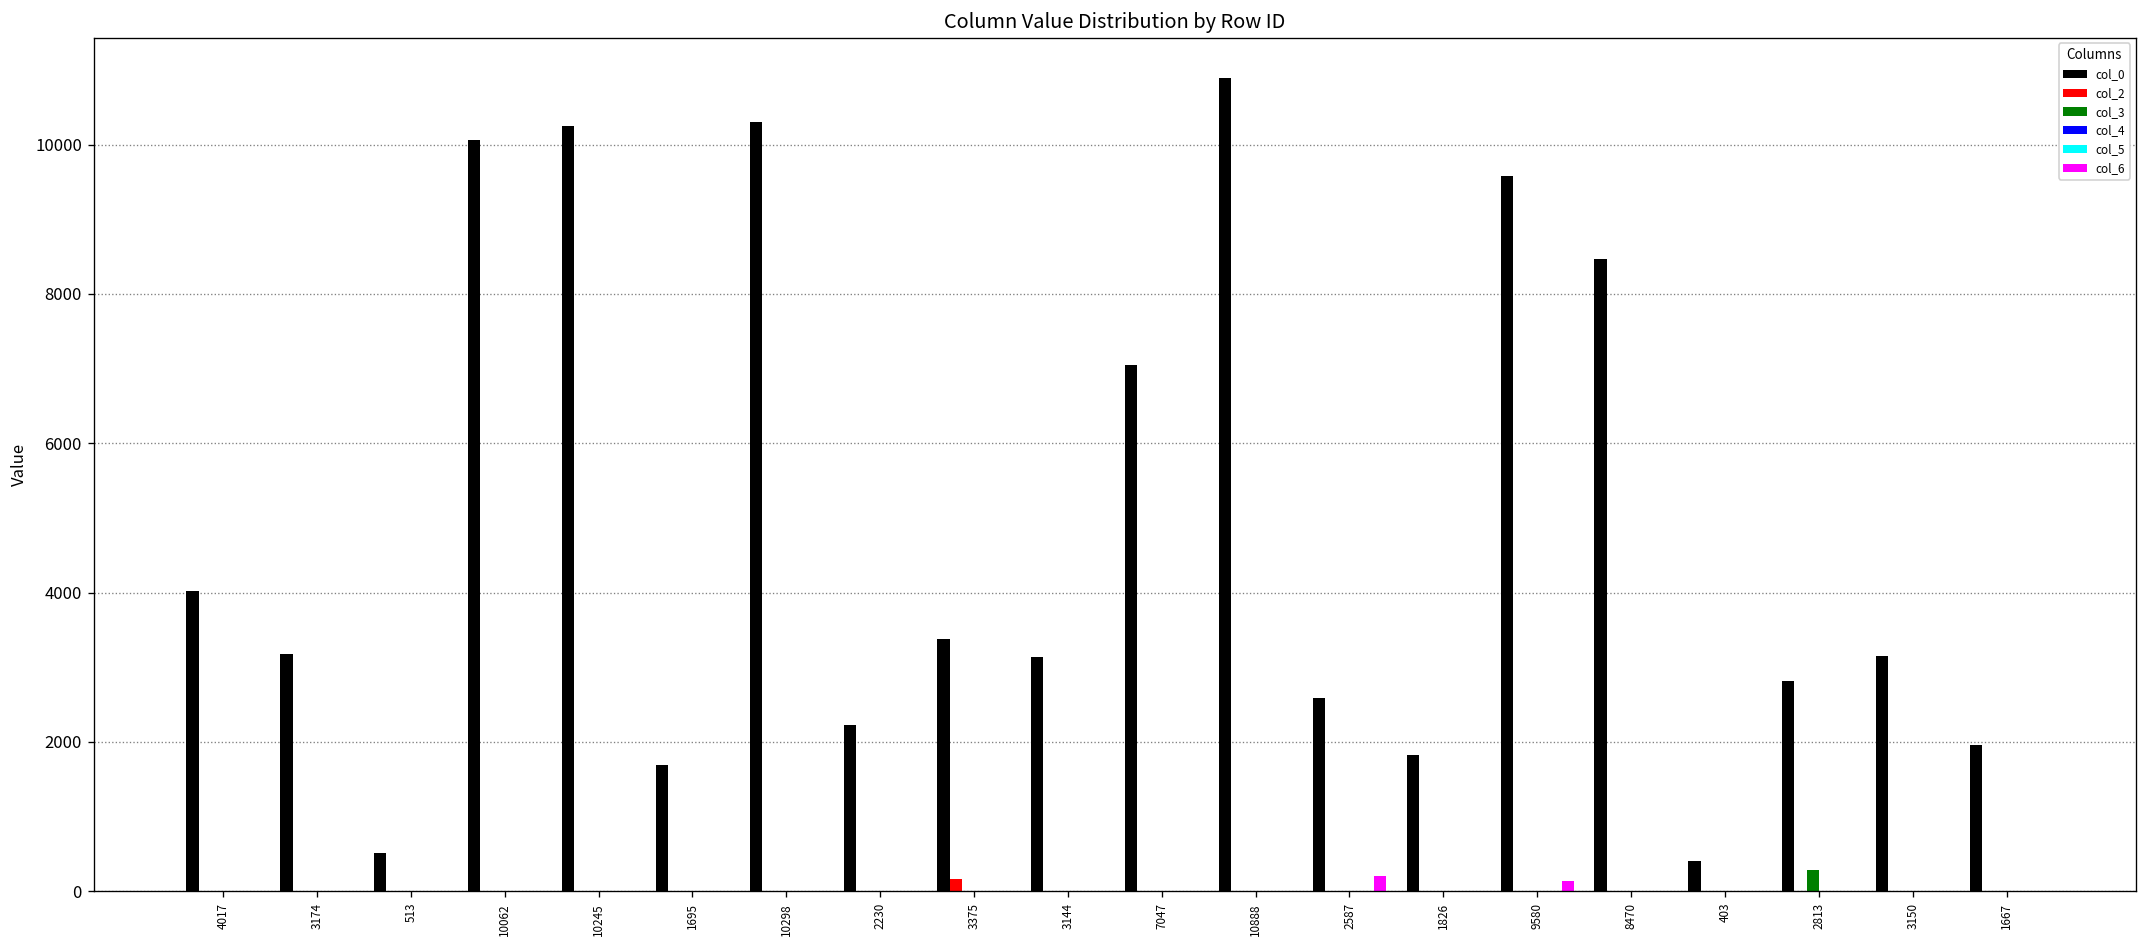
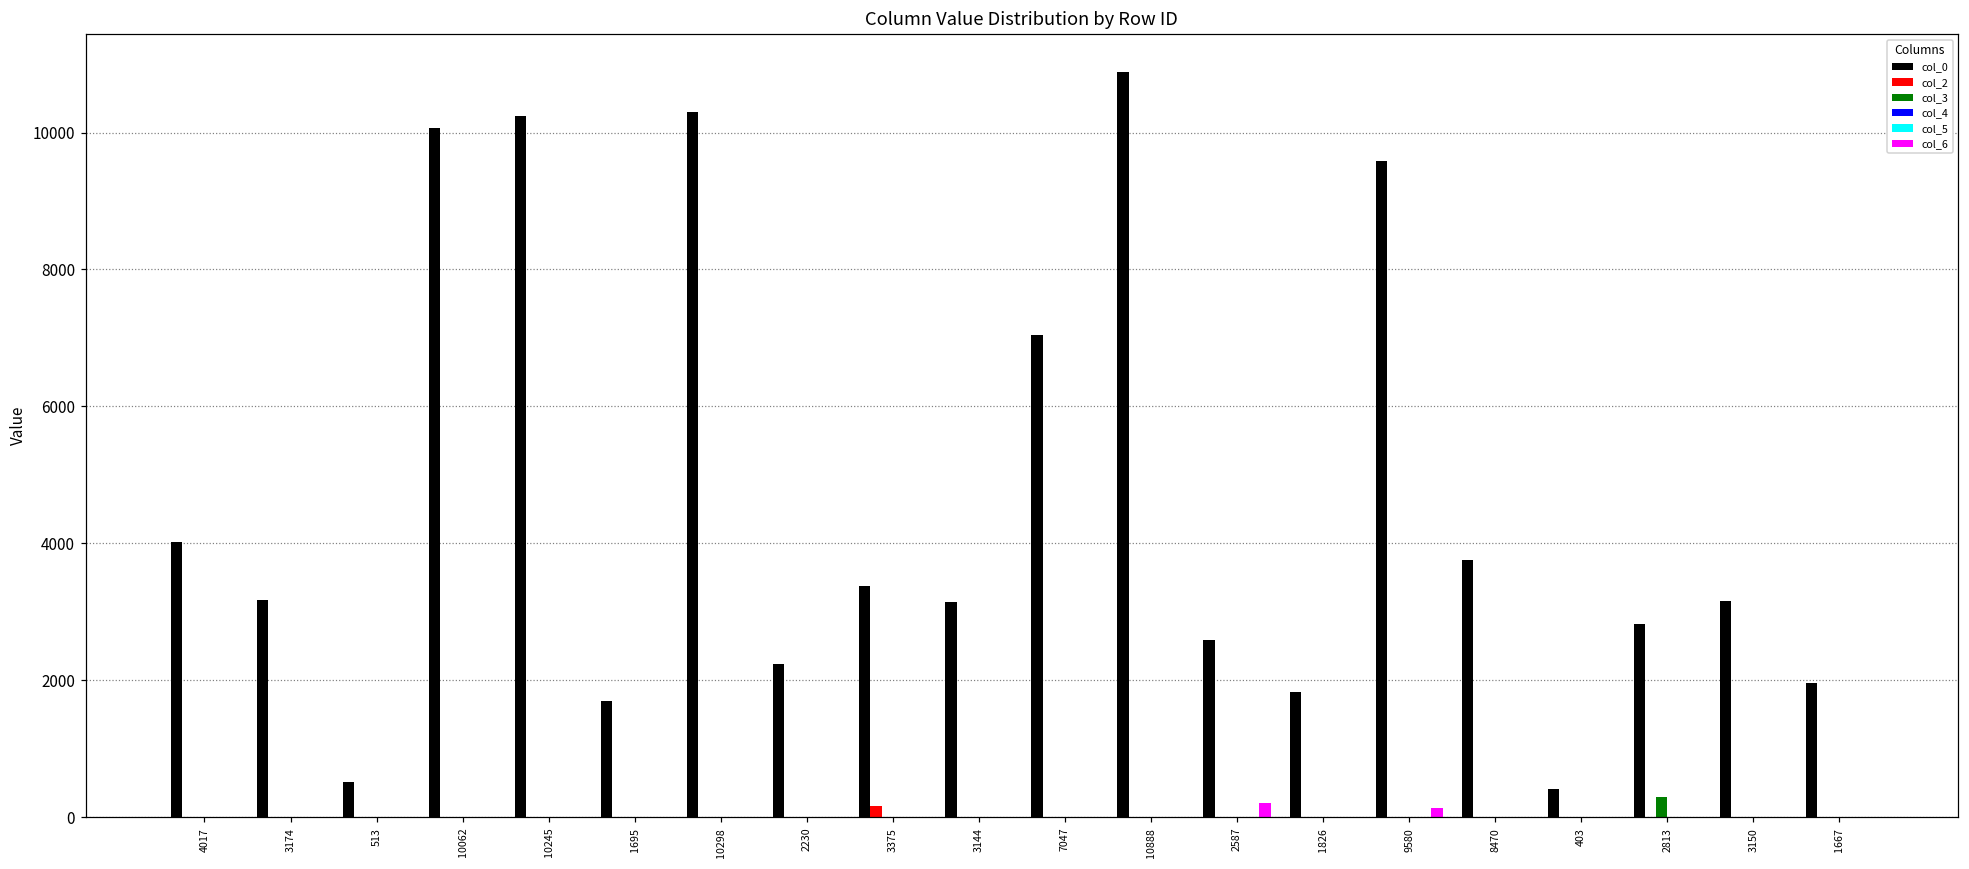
col_0, 8470: 8500 -> 3800
